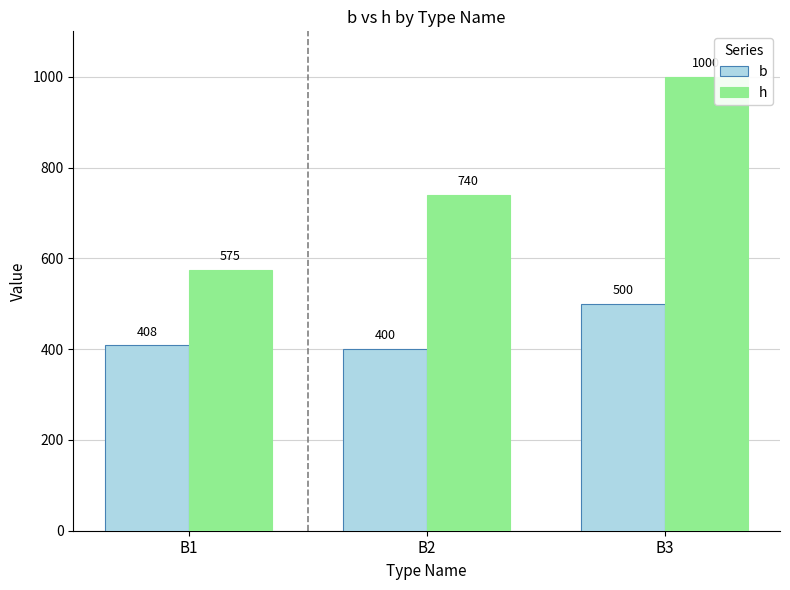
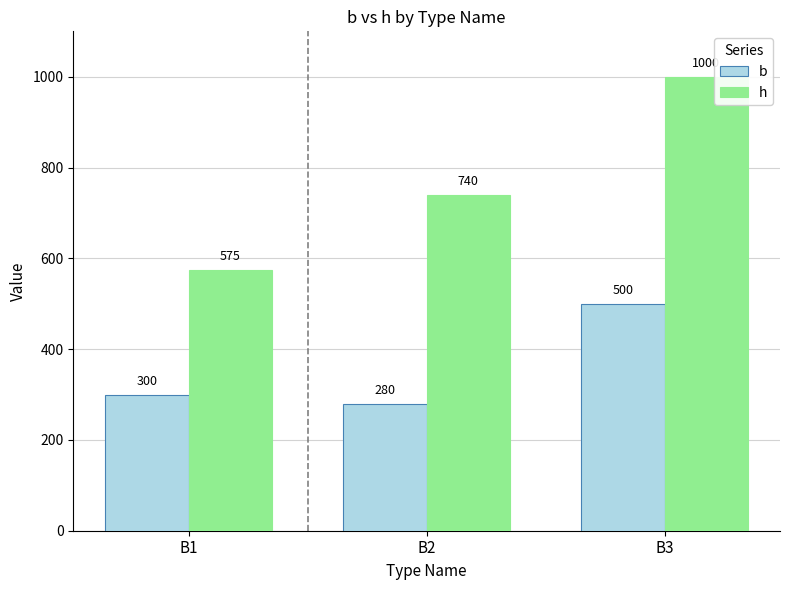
b, B1: 408 -> 300
b, B2: 400 -> 280
